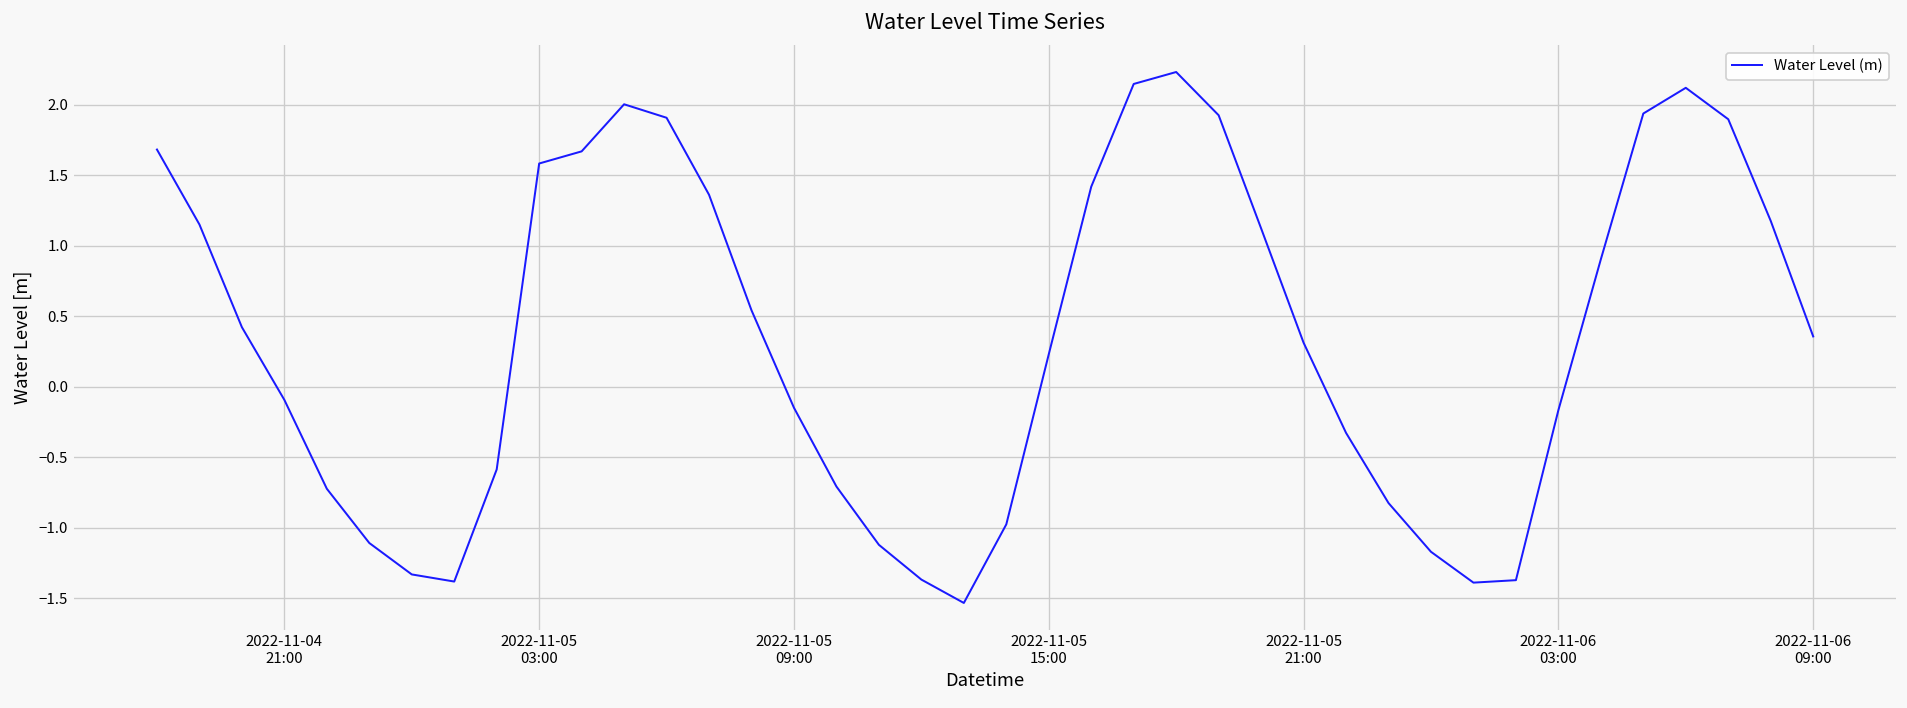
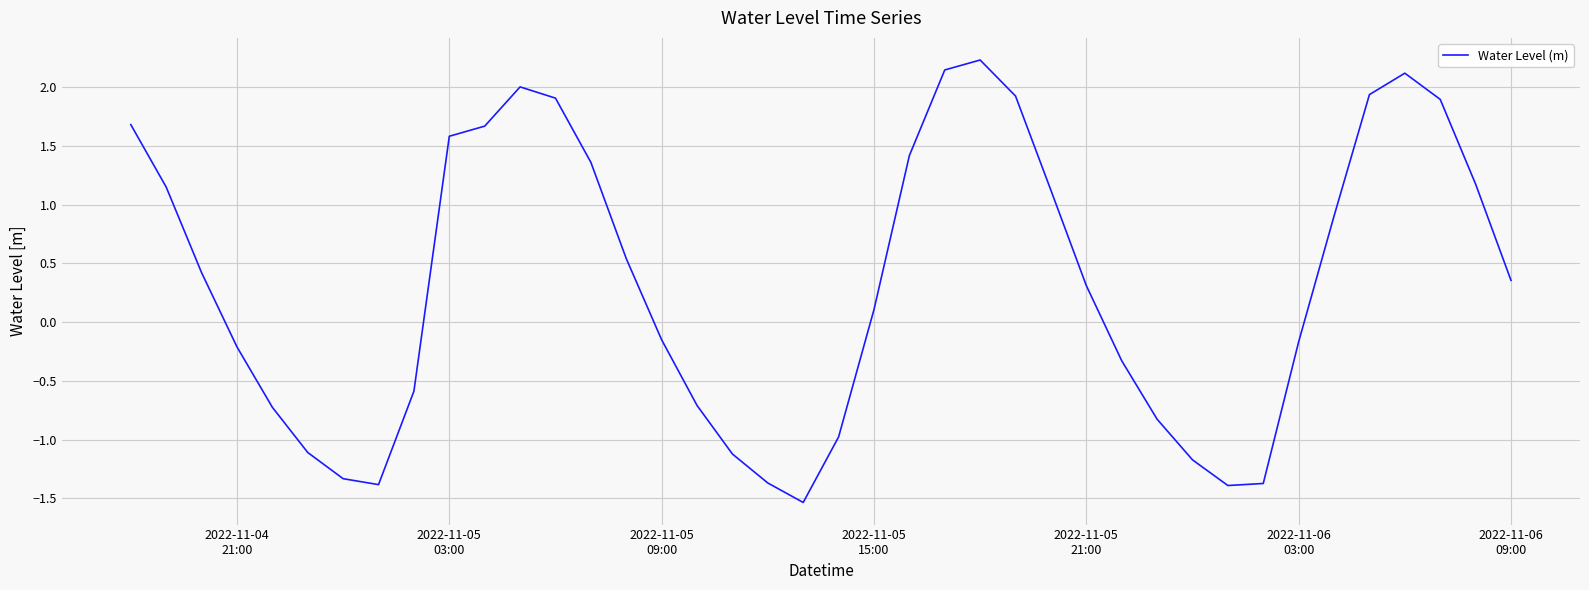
2022-11-04 21:00: -0.09 -> -0.21
2022-11-05 15:00: 0.23 -> 0.11
